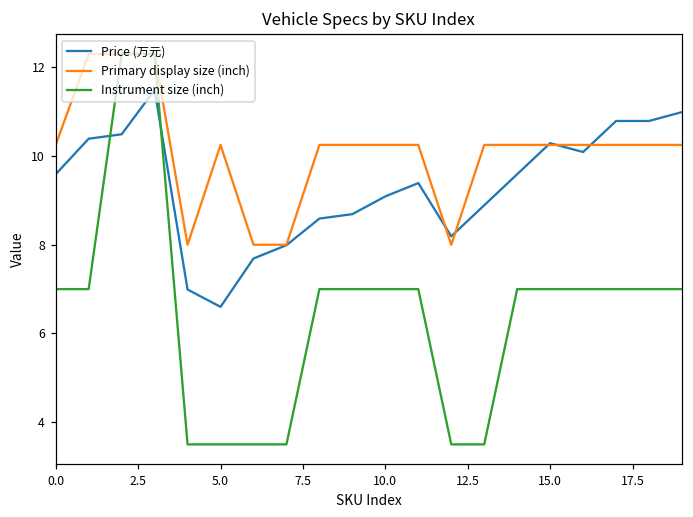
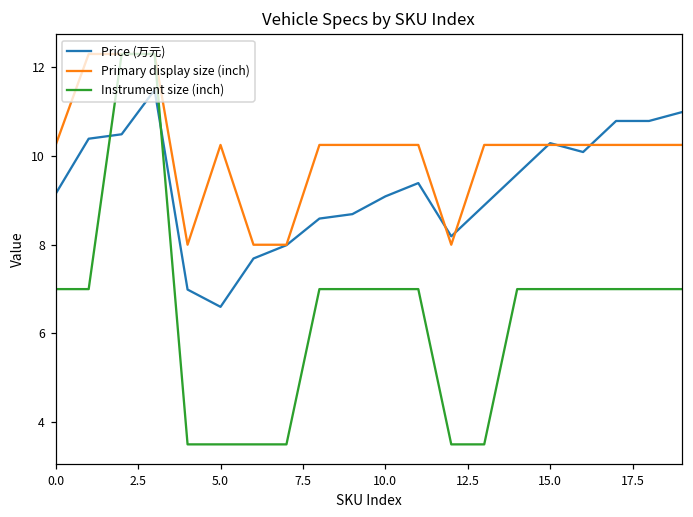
Price (万元), 0.0: 9.6 -> 9.2
